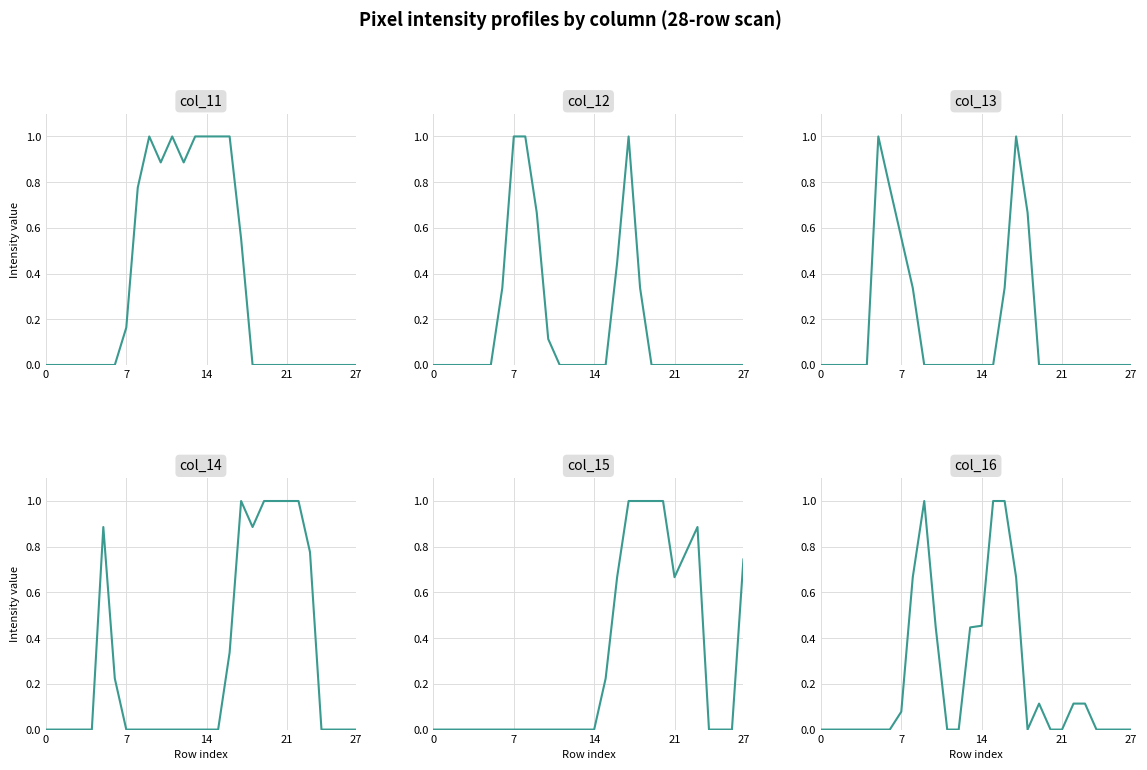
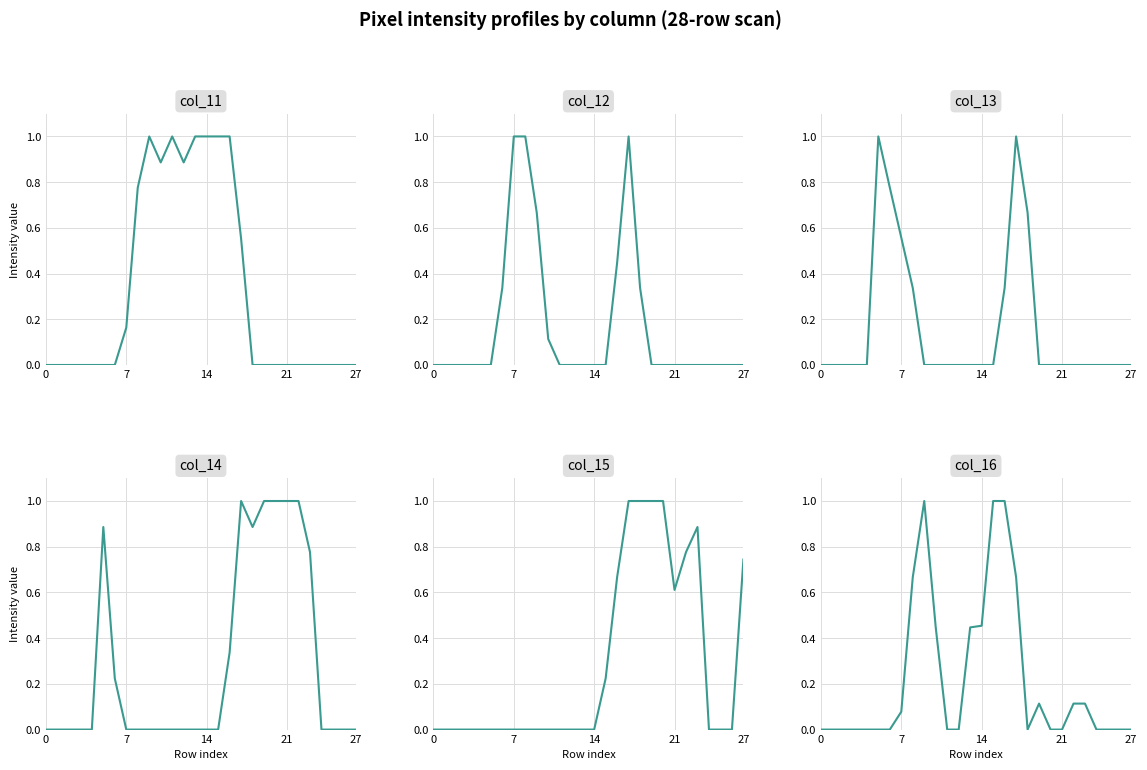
col_15, 21: 0.67 -> 0.61
